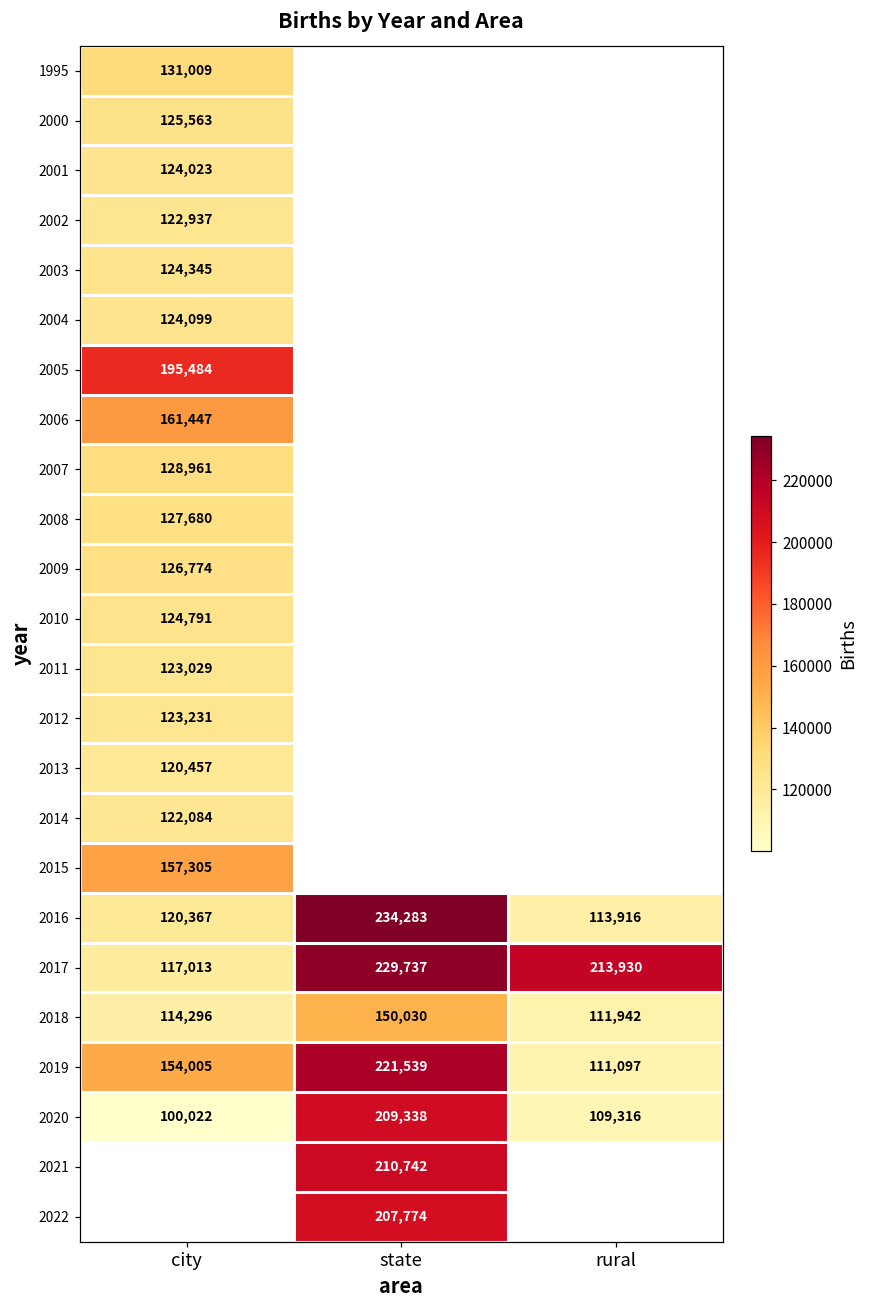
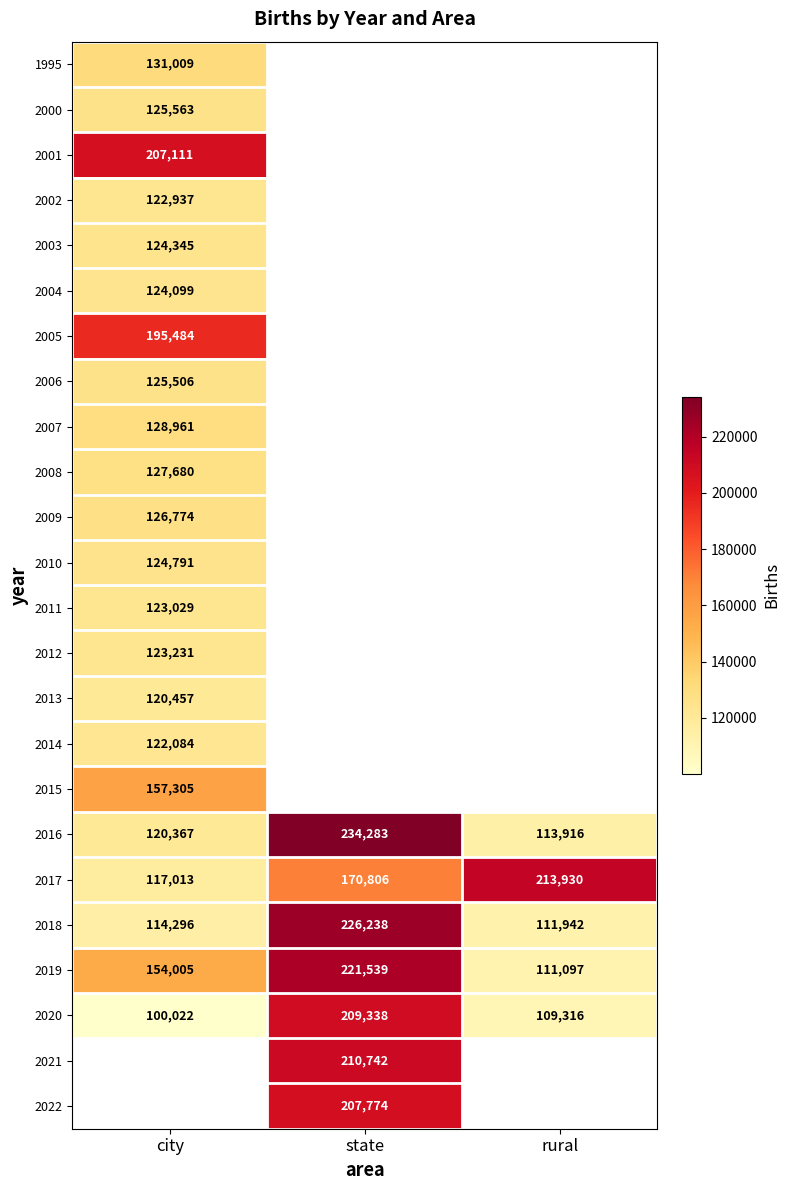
2001, city: 124,023 -> 207,111
2006, city: 161,447 -> 125,506
2017, state: 229,737 -> 170,806
2018, state: 150,030 -> 226,238
